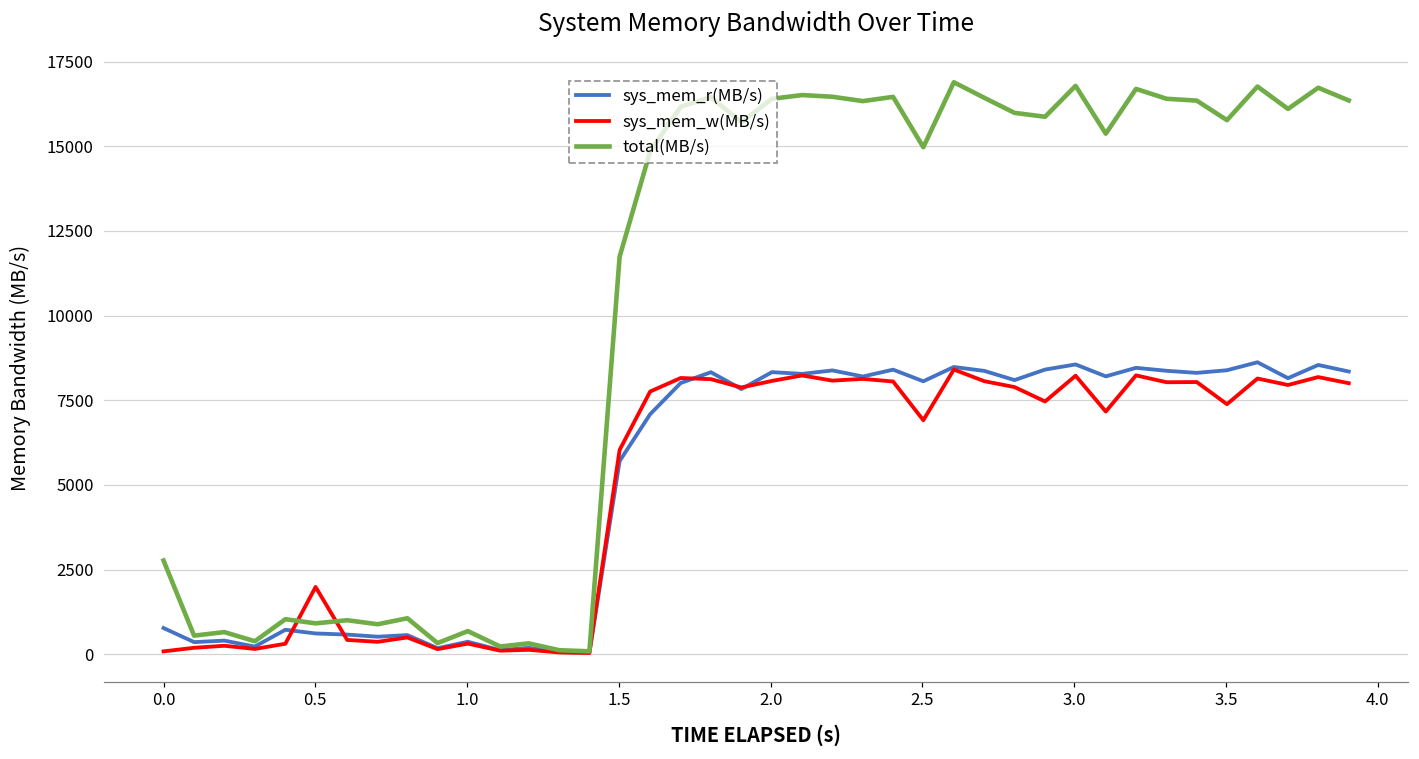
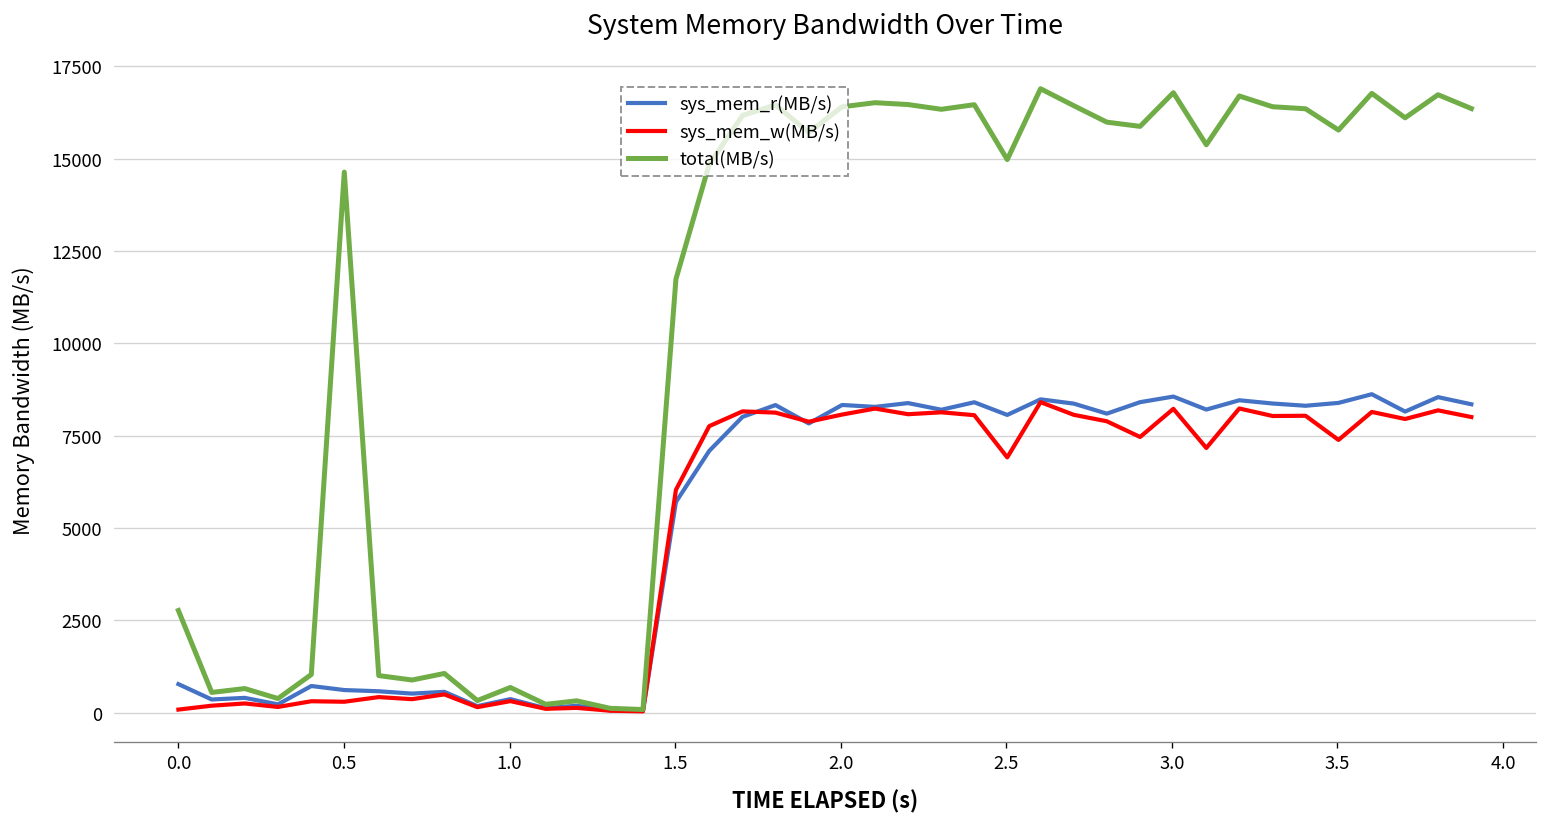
sys_mem_w(MB/s), 0.5: 2000 -> 300
total(MB/s), 0.5: 900 -> 14600
